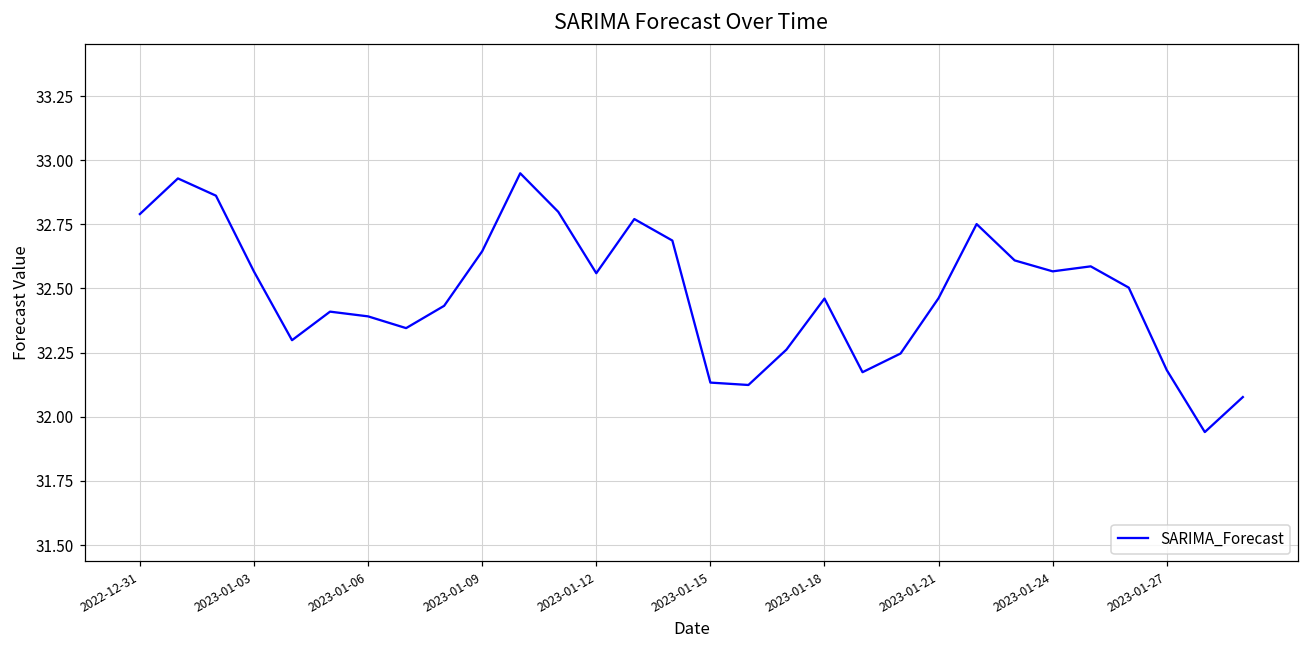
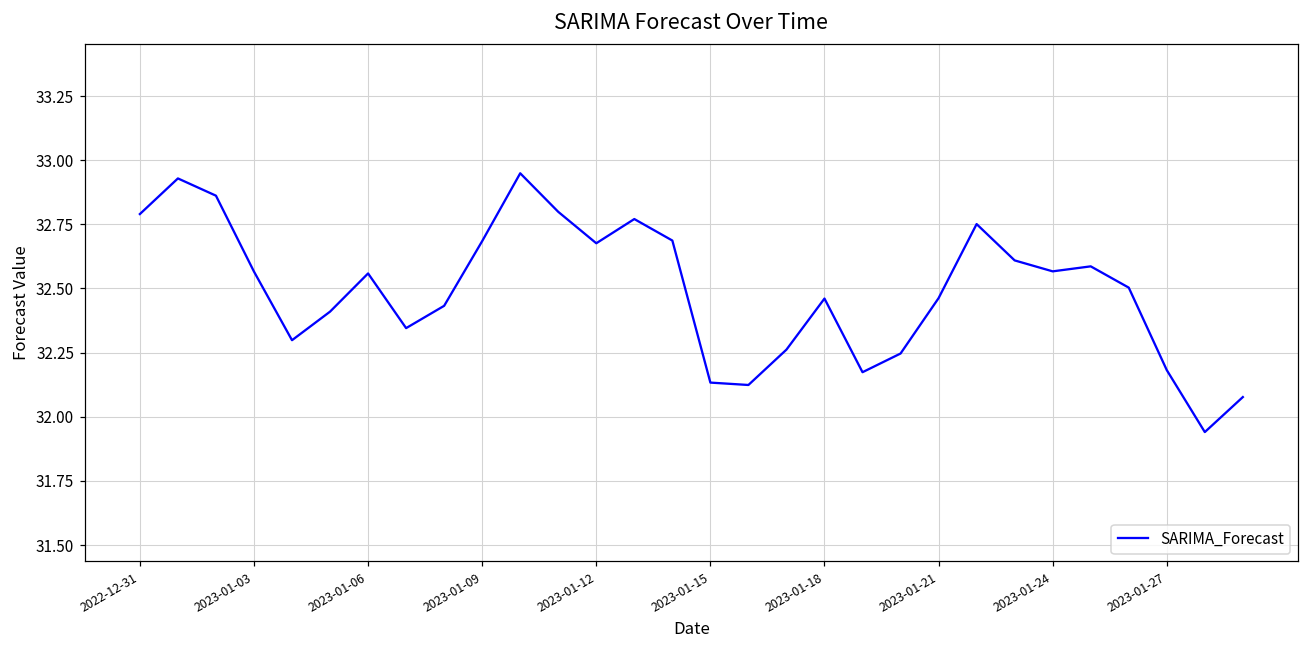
2023-01-06: 32.39 -> 32.56
2023-01-09: 32.65 -> 32.68
2023-01-12: 32.56 -> 32.68
